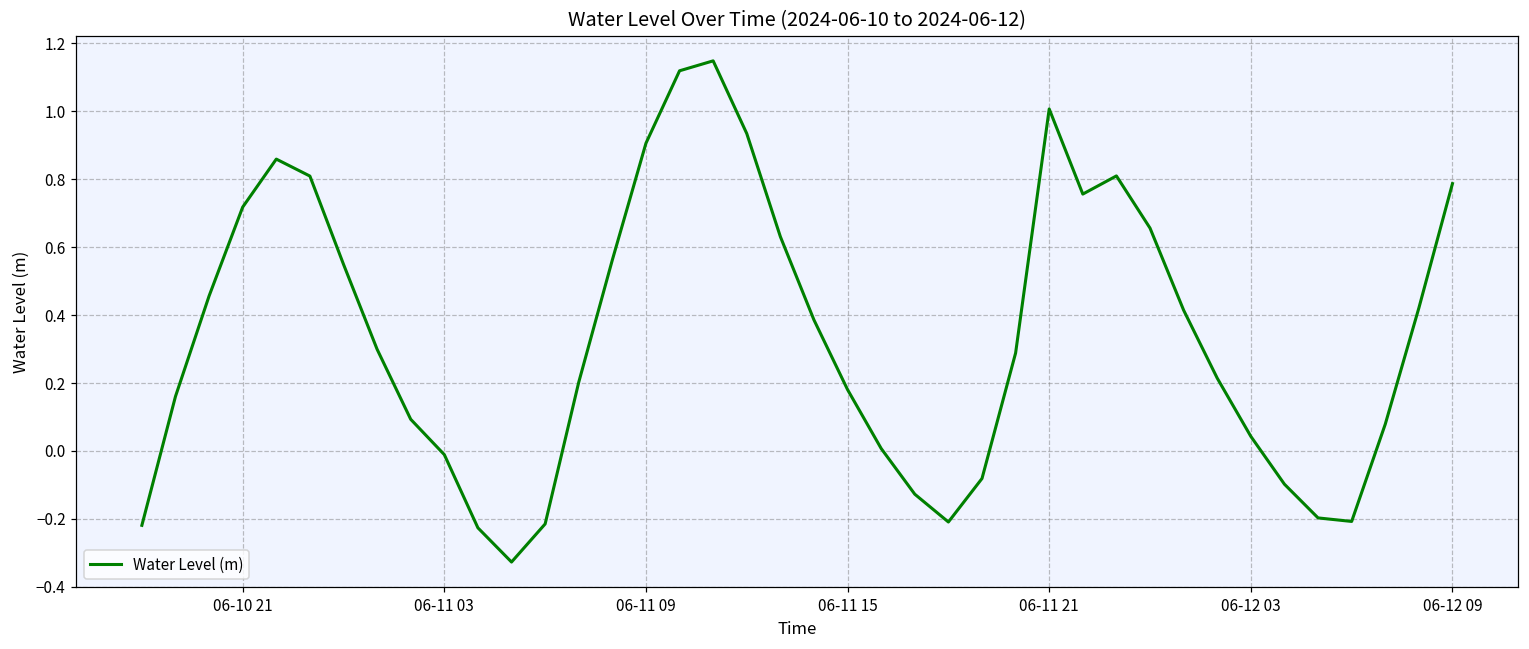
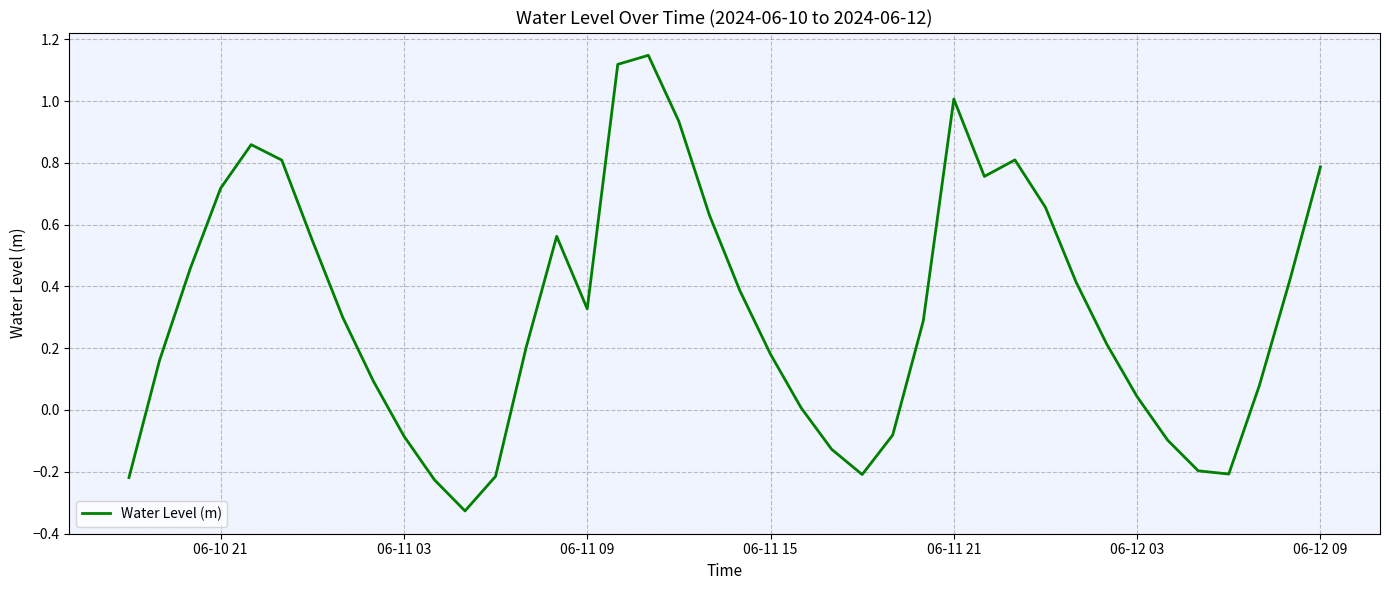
06-11 03: -0.01 -> -0.08
06-11 09: 0.91 -> 0.33
